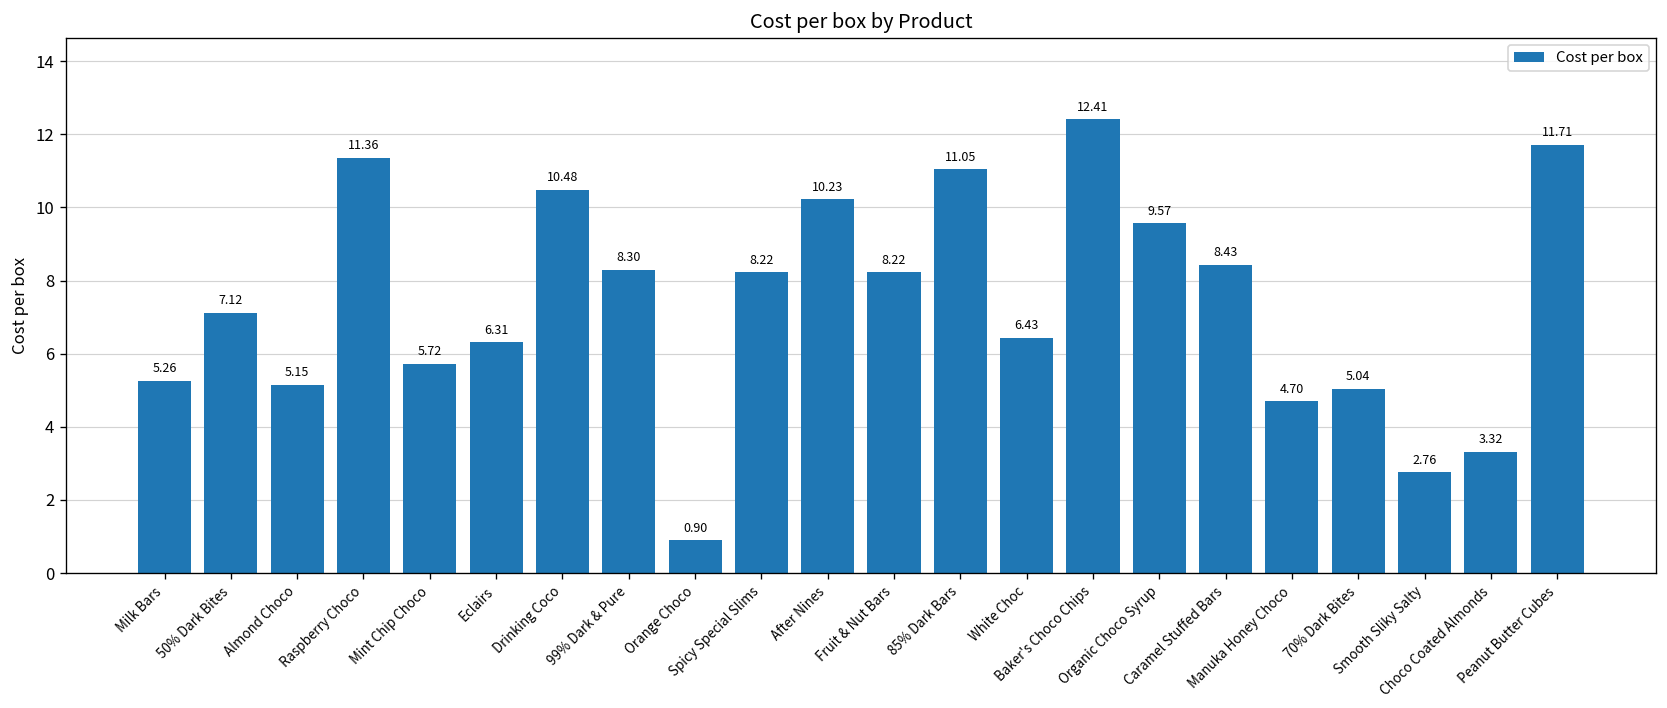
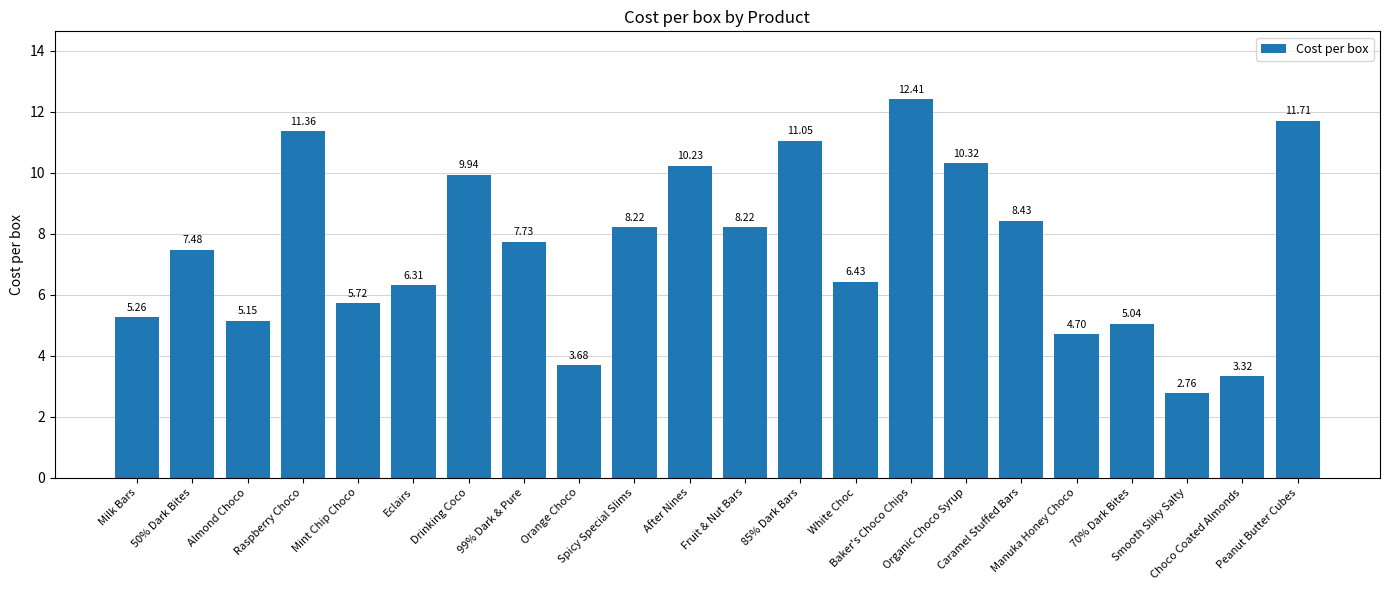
50% Dark Bites: 7.12 -> 7.48
Drinking Coco: 10.48 -> 9.94
99% Dark & Pure: 8.30 -> 7.73
Orange Choco: 0.90 -> 3.68
Organic Choco Syrup: 9.57 -> 10.32
